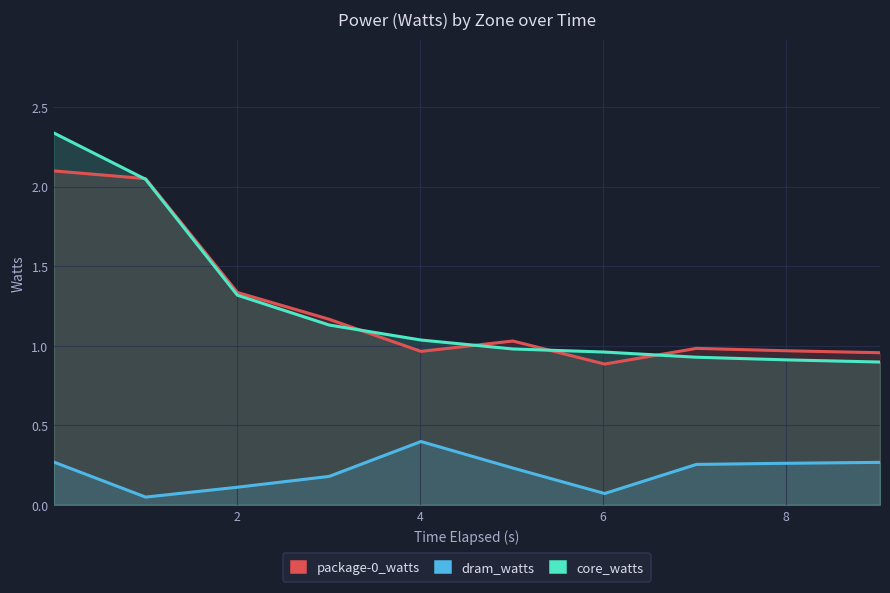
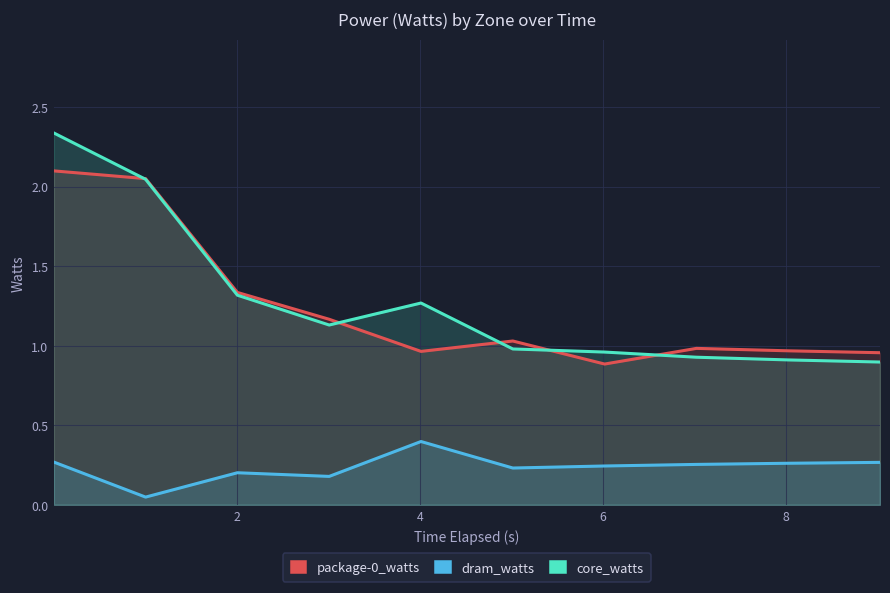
dram_watts, 2: 0.11 -> 0.20
core_watts, 4: 1.04 -> 1.27
dram_watts, 6: 0.07 -> 0.24
